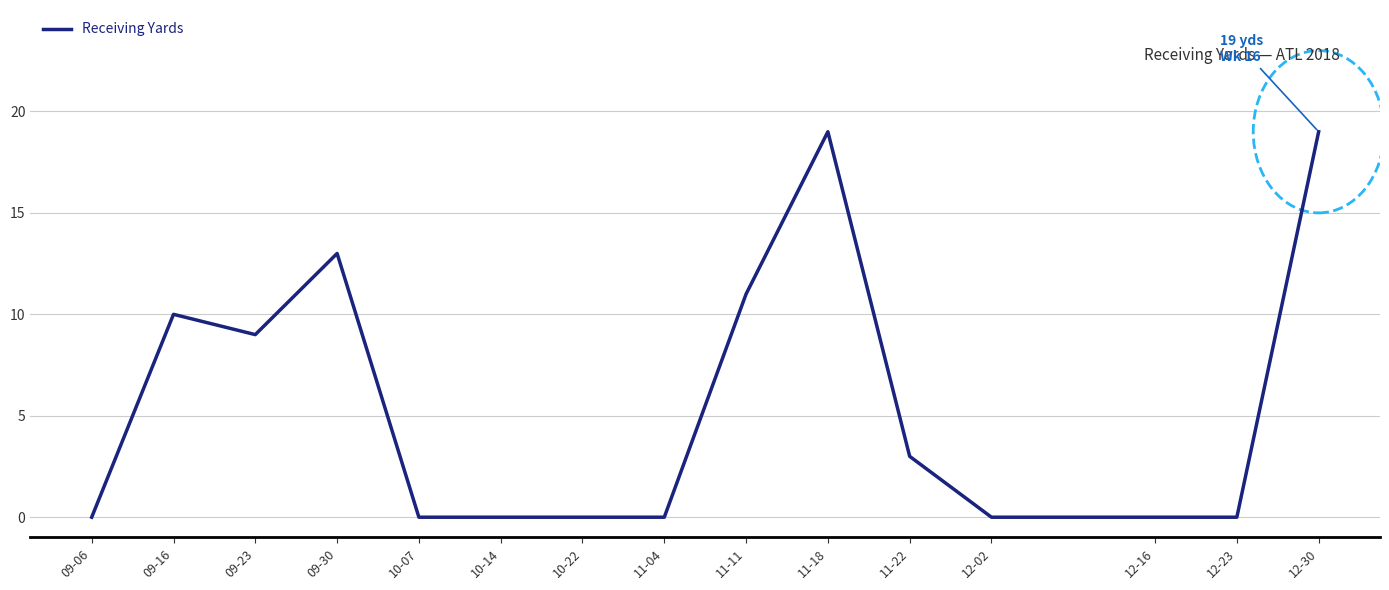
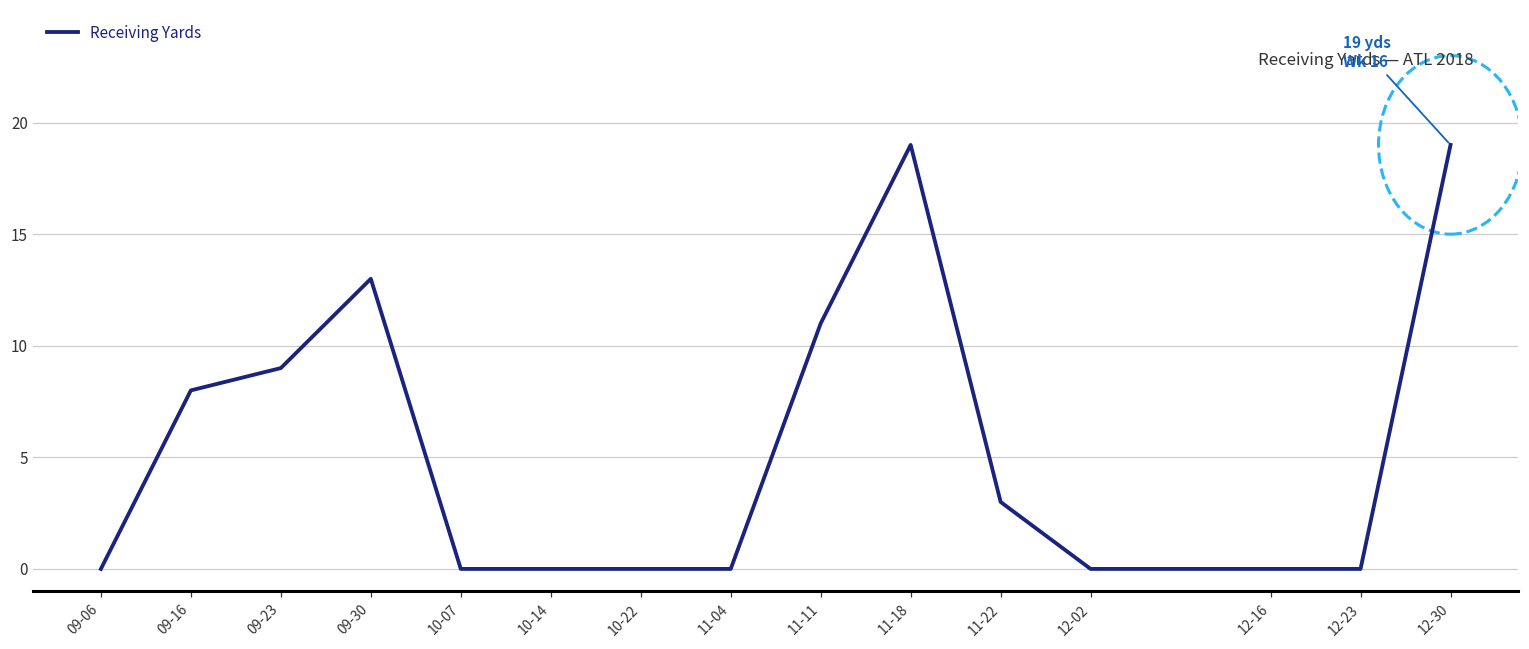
09-16: 10 -> 8
